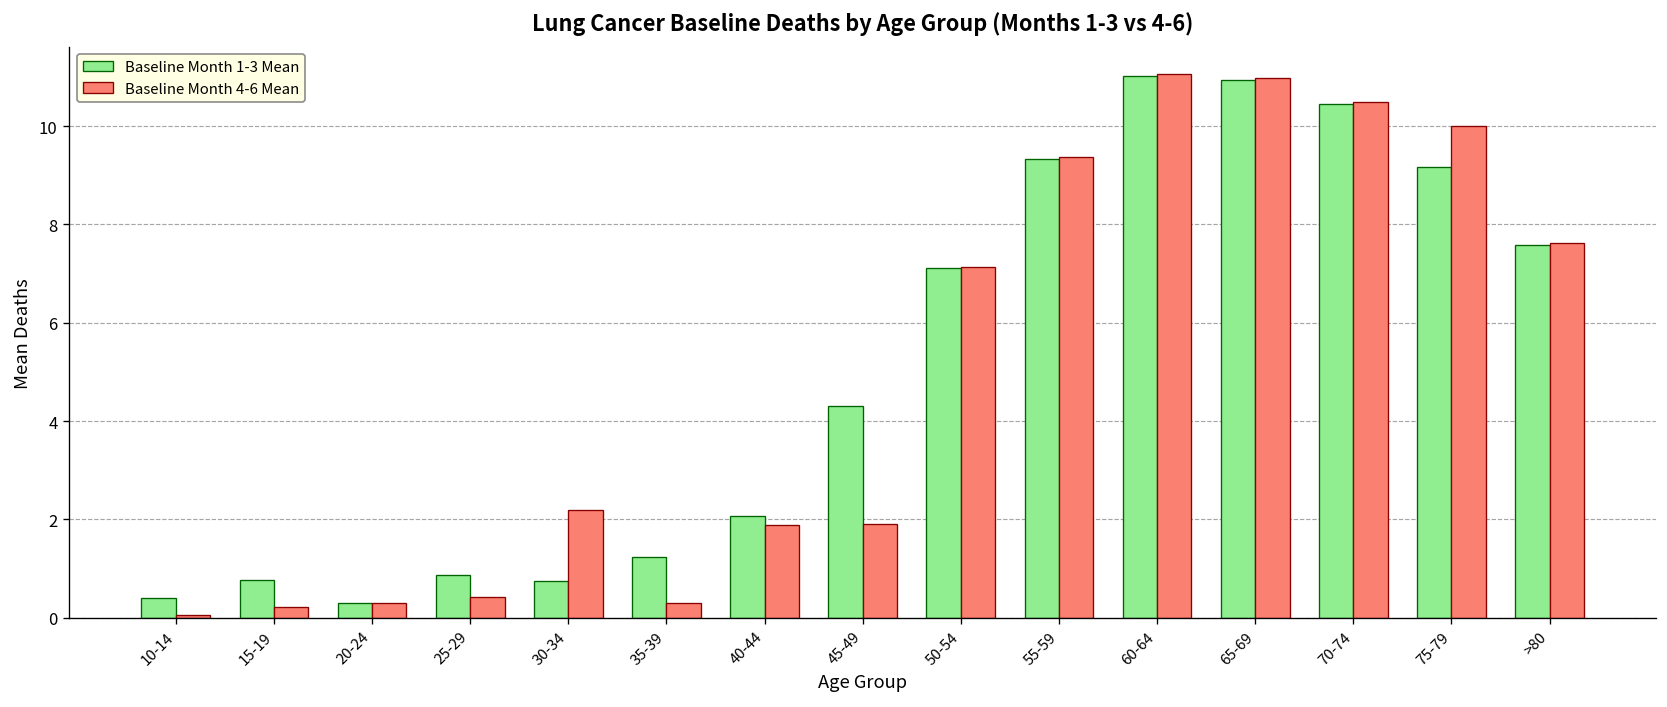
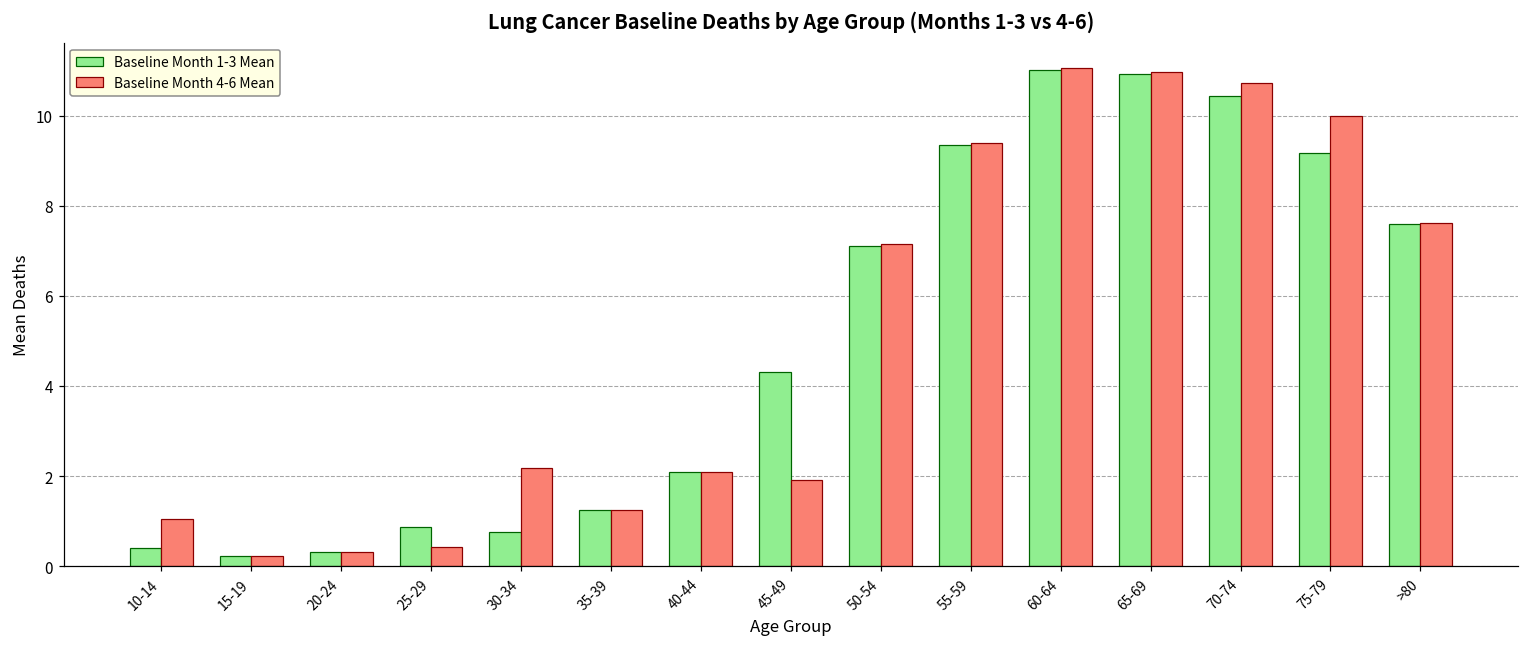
Baseline Month 4-6 Mean, 10-14: 0.1 -> 1.0
Baseline Month 1-3 Mean, 15-19: 0.8 -> 0.2
Baseline Month 4-6 Mean, 35-39: 0.3 -> 1.2
Baseline Month 4-6 Mean, 40-44: 1.9 -> 2.1
Baseline Month 4-6 Mean, 70-74: 10.5 -> 10.7
